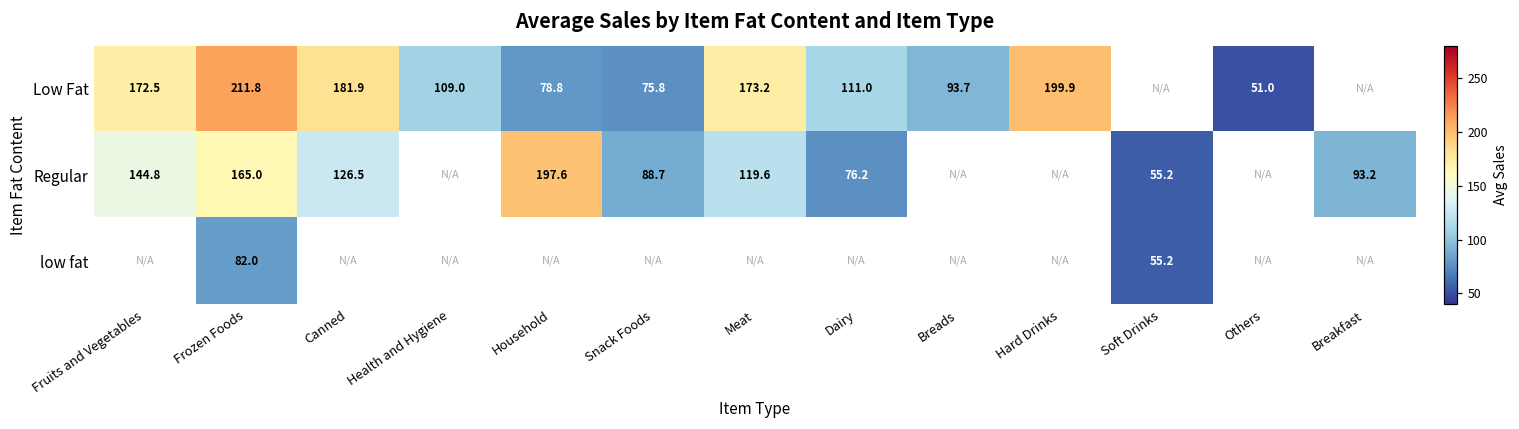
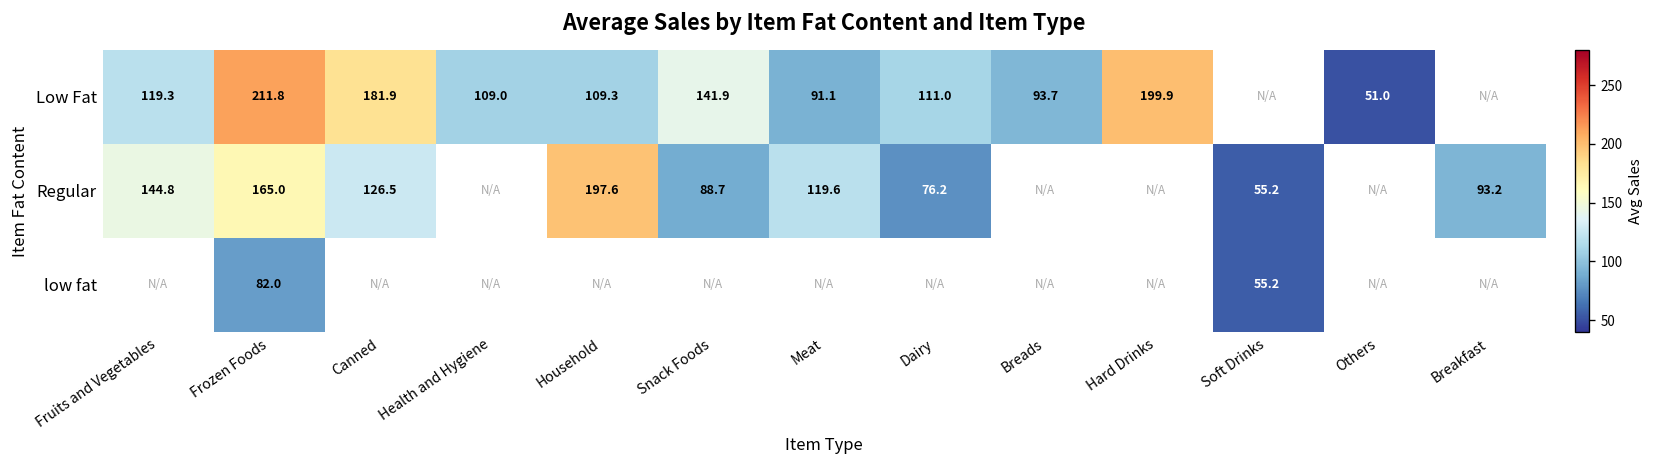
Low Fat, Fruits and Vegetables: 172.5 -> 119.3
Low Fat, Household: 78.8 -> 109.3
Low Fat, Snack Foods: 75.8 -> 141.9
Low Fat, Meat: 173.2 -> 91.1
